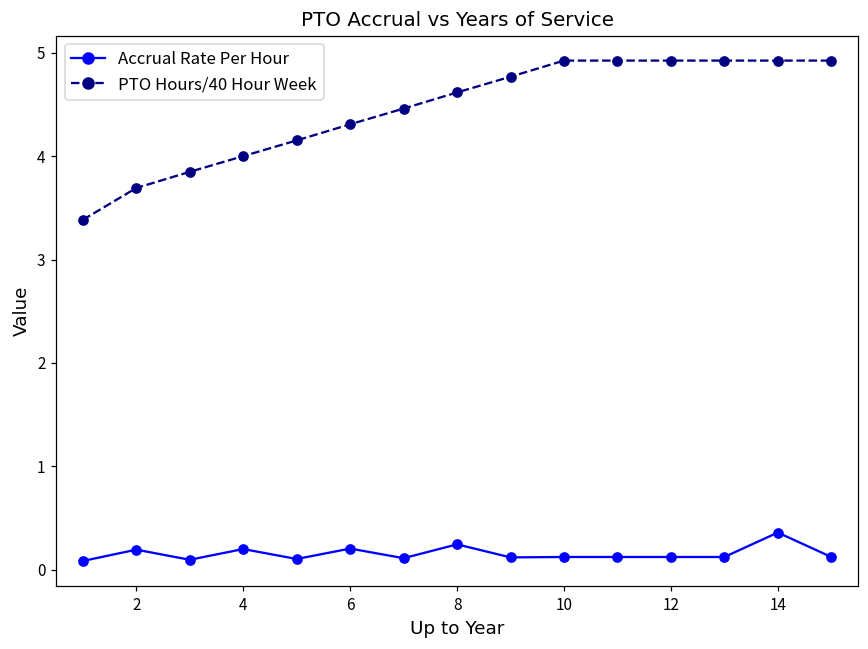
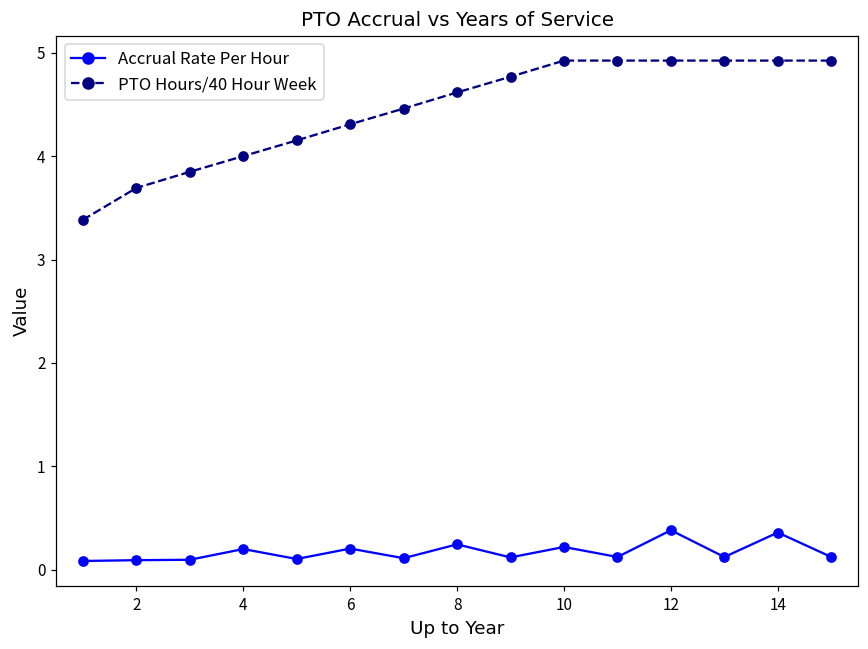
Accrual Rate Per Hour, 2: 0.2 -> 0.1
Accrual Rate Per Hour, 10: 0.1 -> 0.2
Accrual Rate Per Hour, 12: 0.1 -> 0.4
